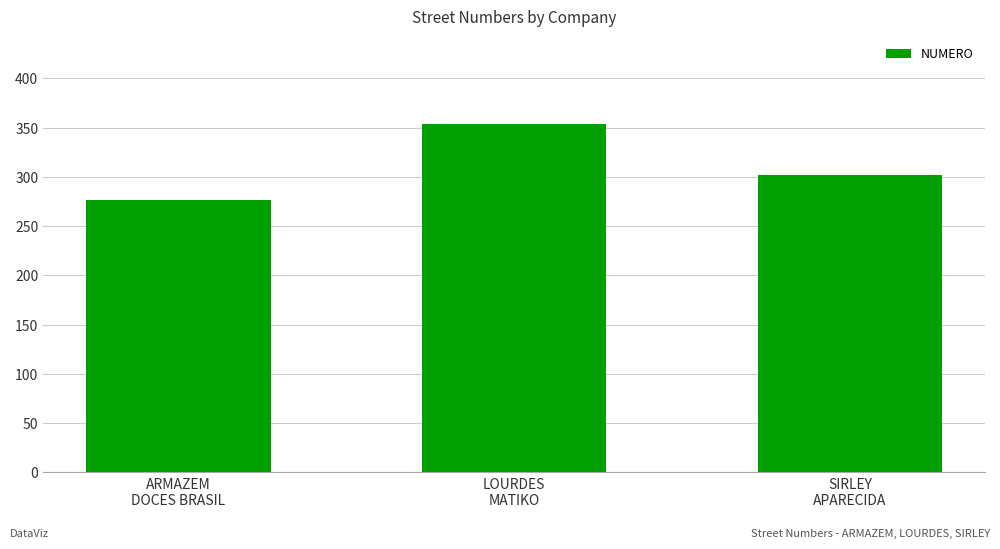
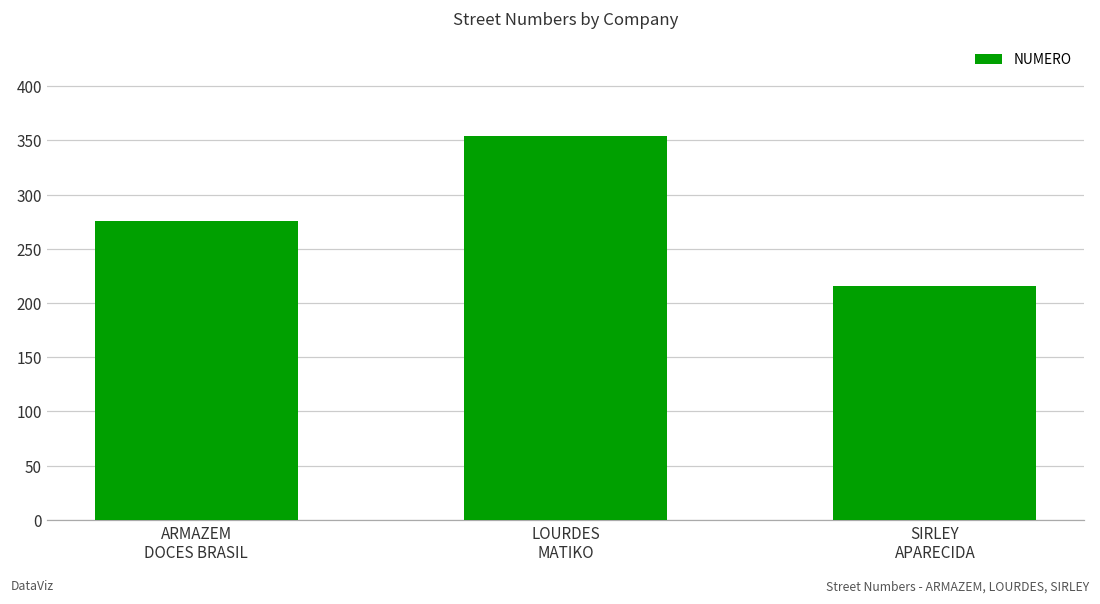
SIRLEY APARECIDA: 300 -> 220
